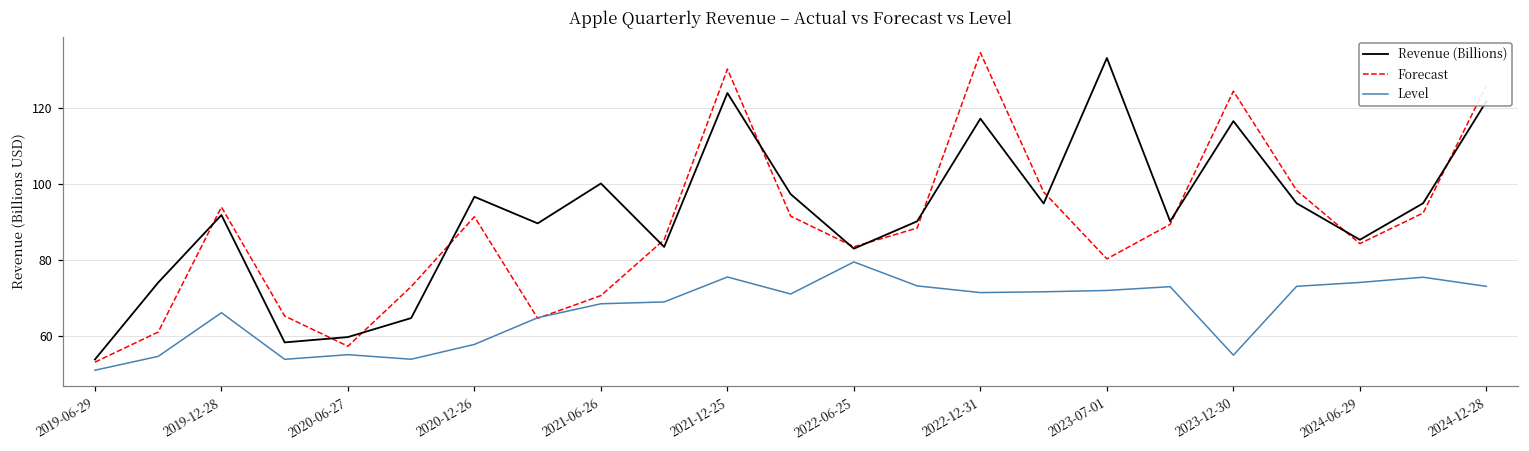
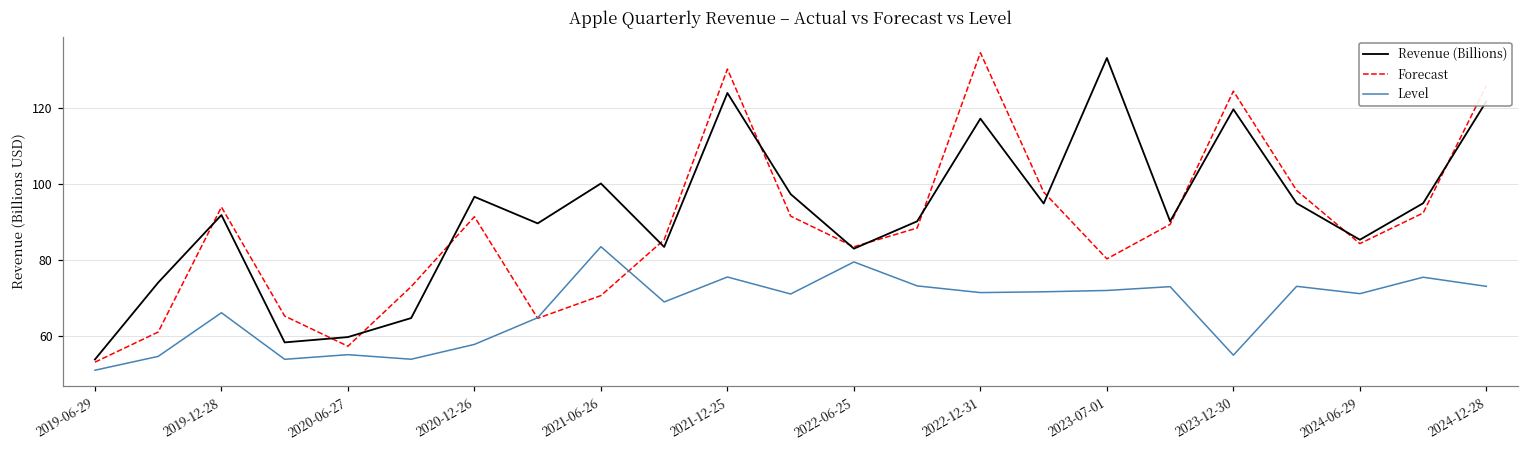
Level, 2021-06-26: 68 -> 83
Revenue (Billions), 2023-12-30: 117 -> 120
Level, 2024-06-29: 74 -> 71
